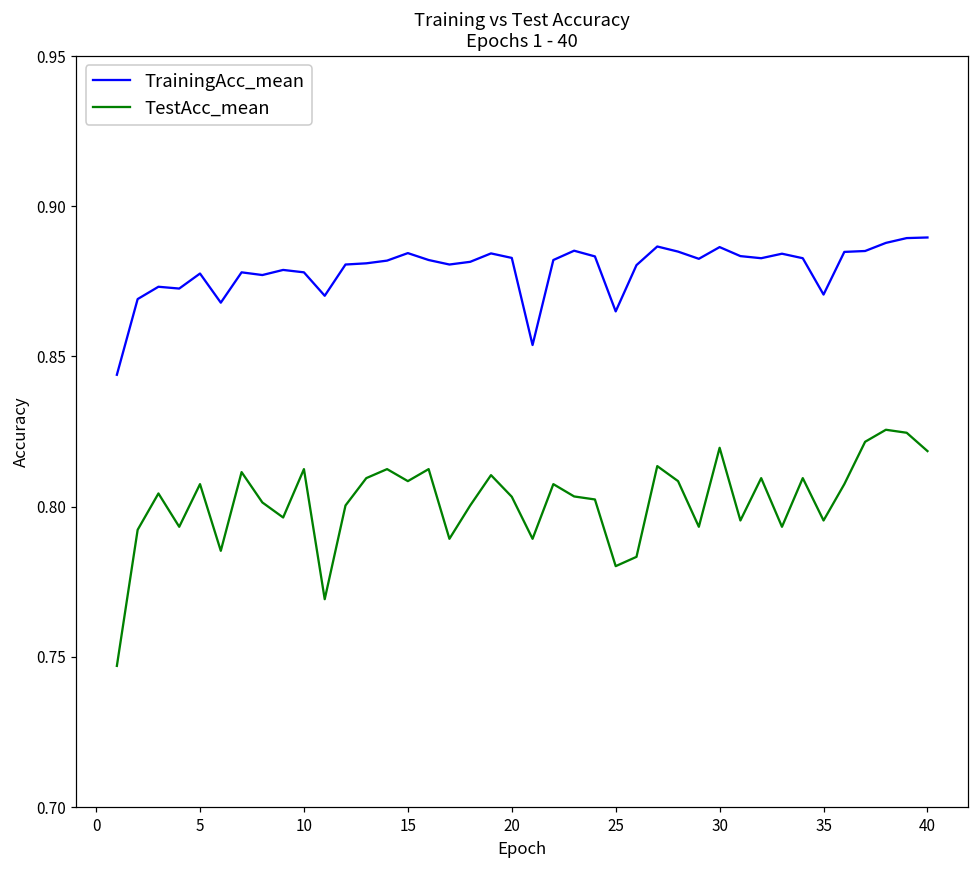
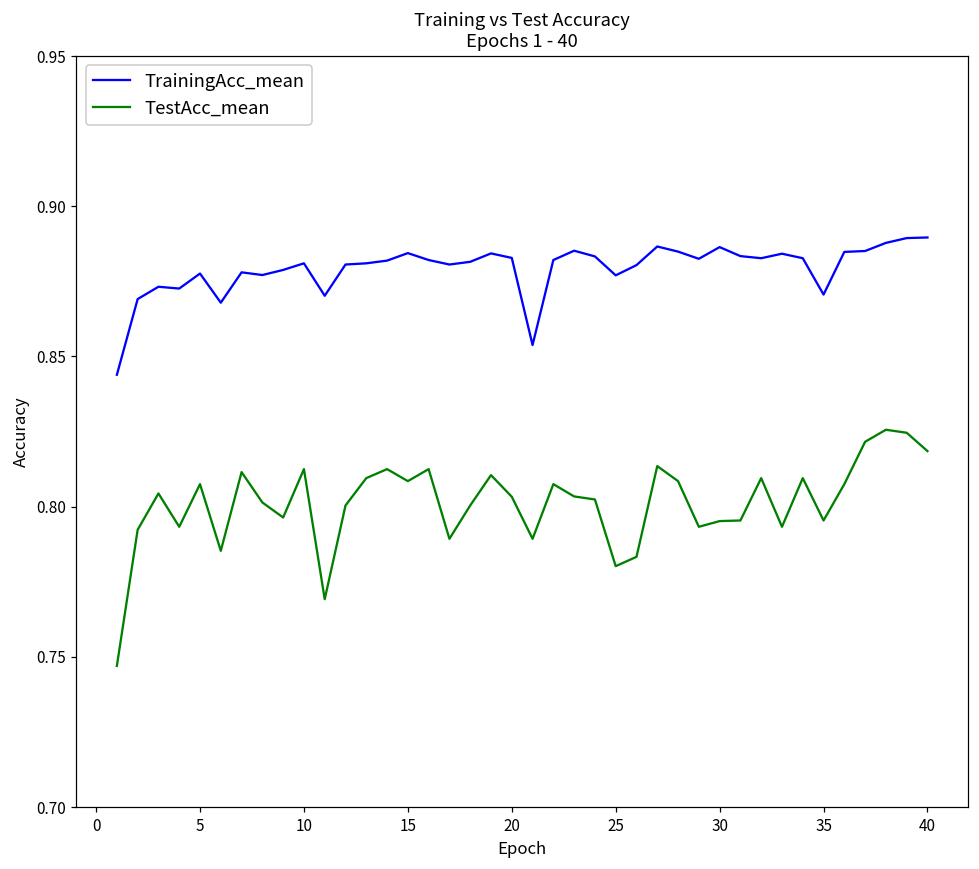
TrainingAcc_mean, 10: 0.878 -> 0.881
TrainingAcc_mean, 25: 0.865 -> 0.877
TestAcc_mean, 30: 0.820 -> 0.795
